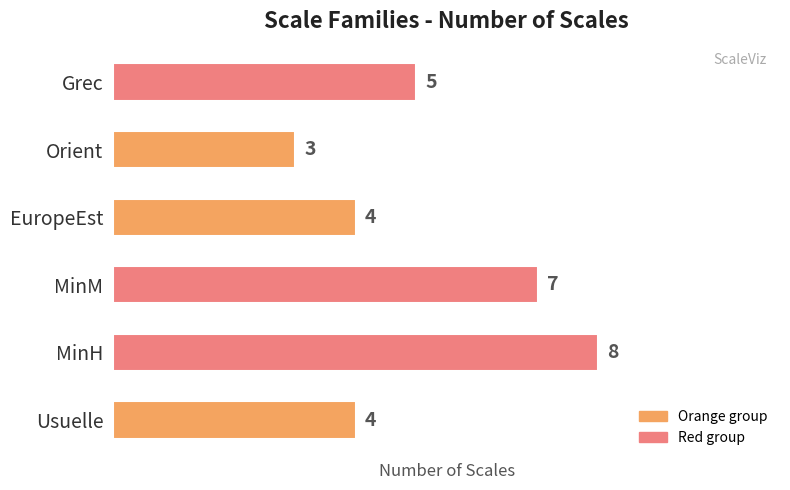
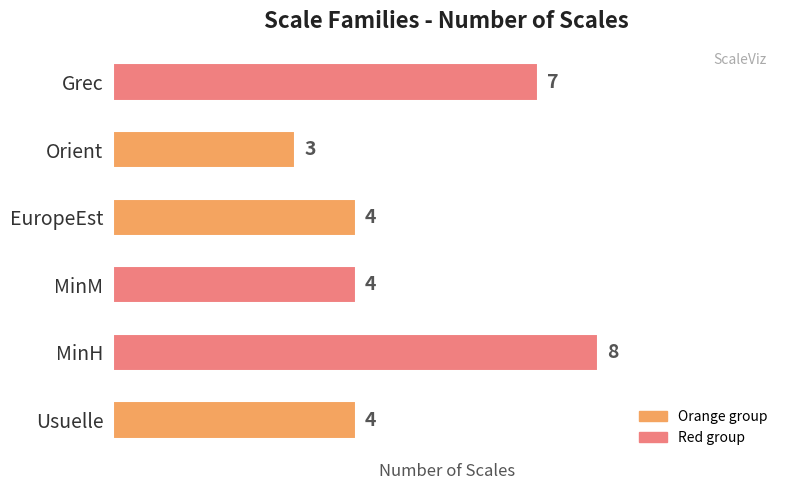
Grec: 5 -> 7
MinM: 7 -> 4
